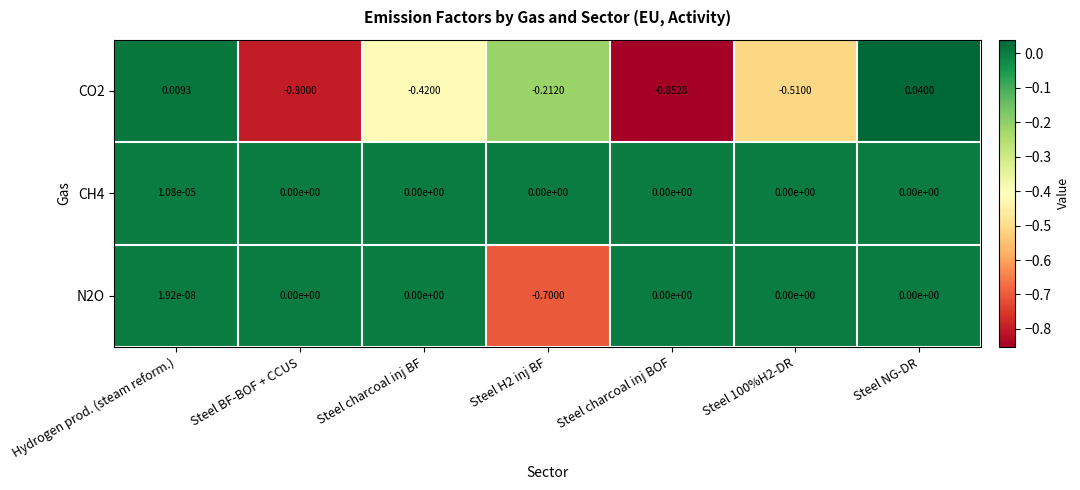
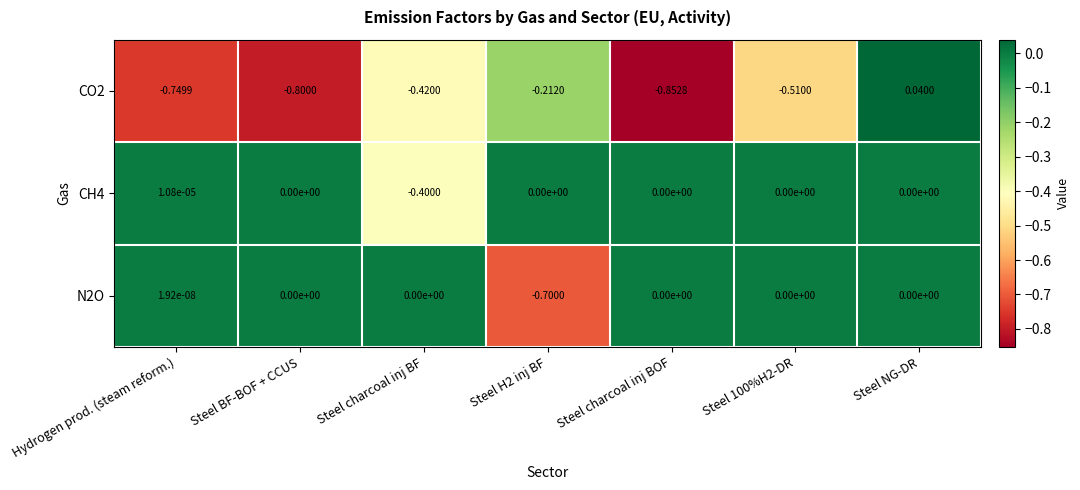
CO2, Hydrogen prod. (steam reform.): 0.0093 -> -0.7499
CH4, Steel charcoal inj BF: 0.00e+00 -> -0.4000
